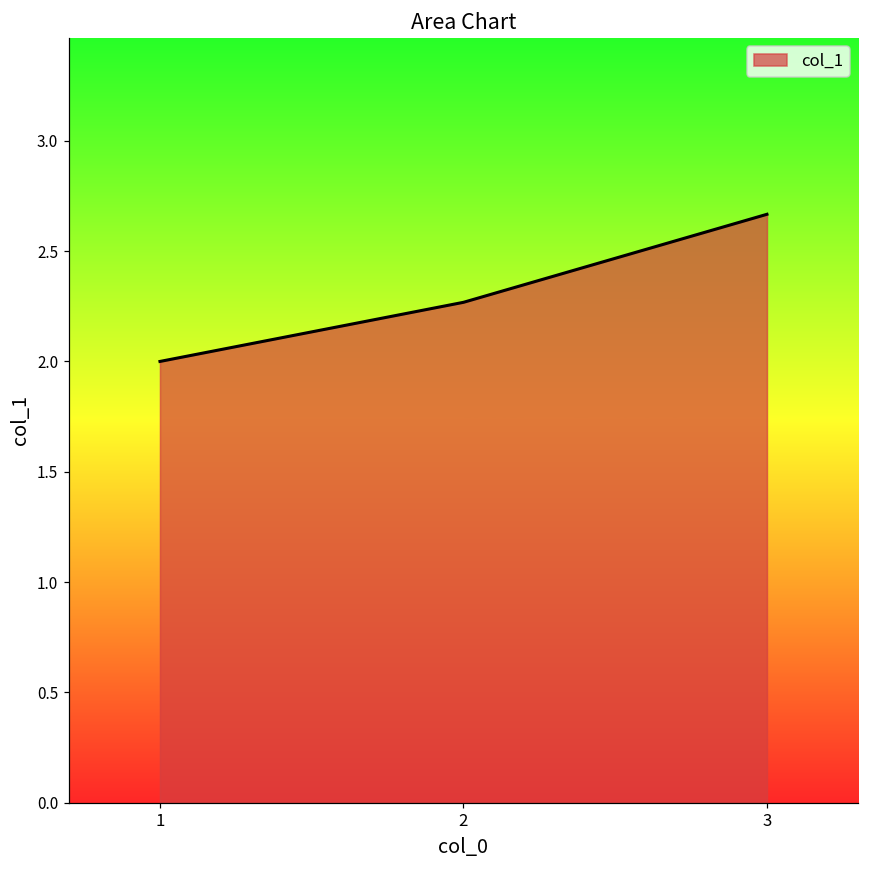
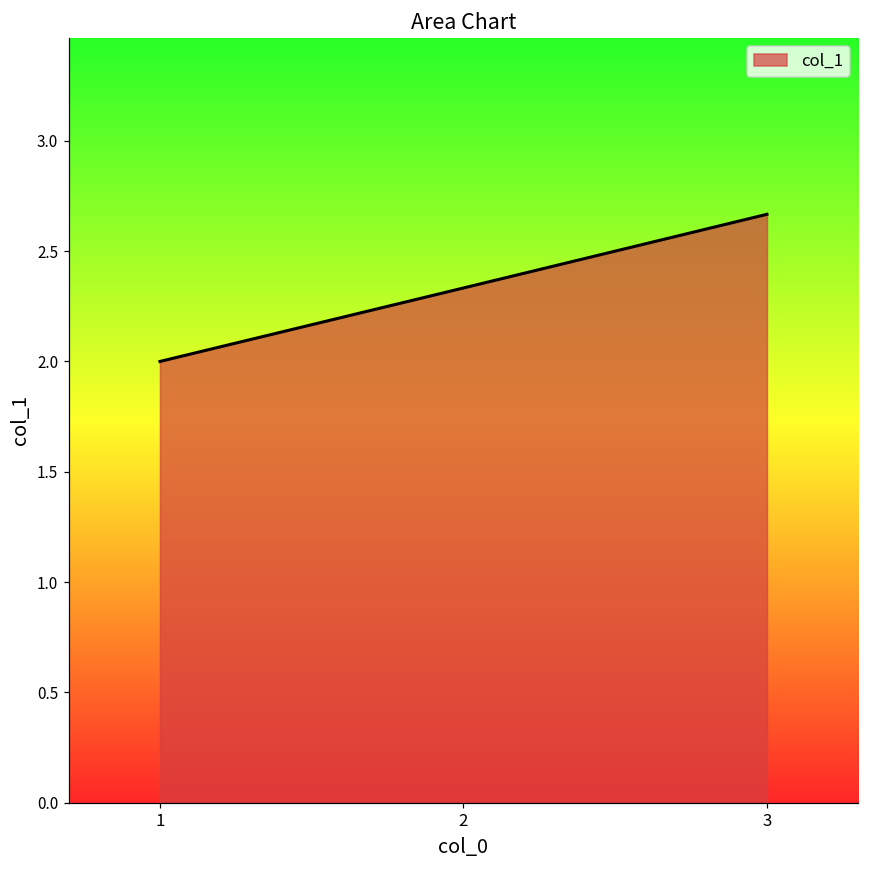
2: 2.27 -> 2.33
